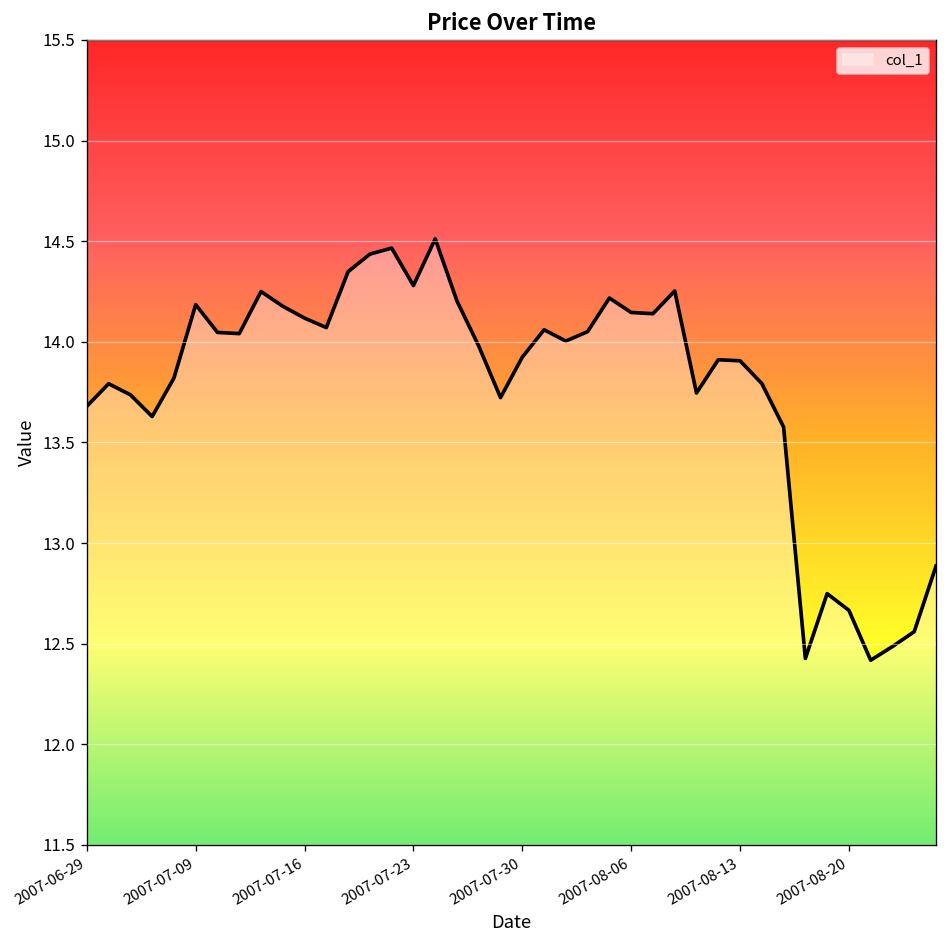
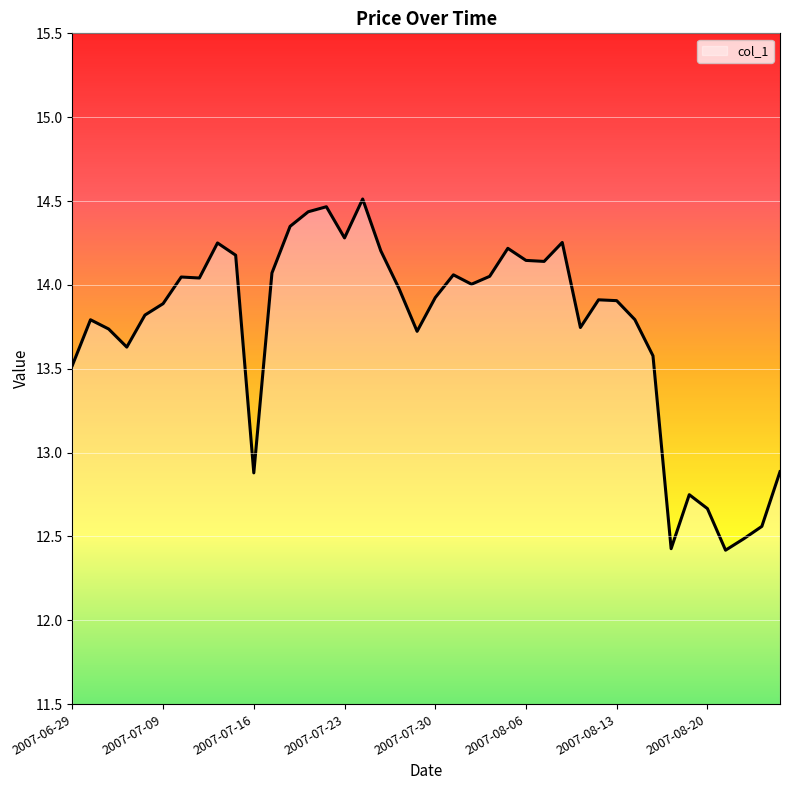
2007-06-29: 13.68 -> 13.52
2007-07-09: 14.19 -> 13.89
2007-07-16: 14.12 -> 12.88
